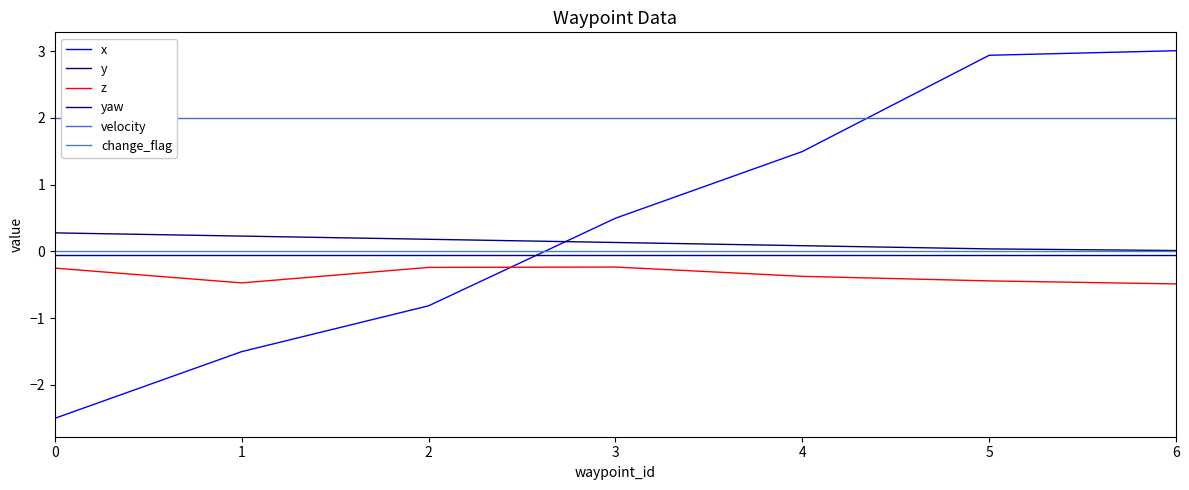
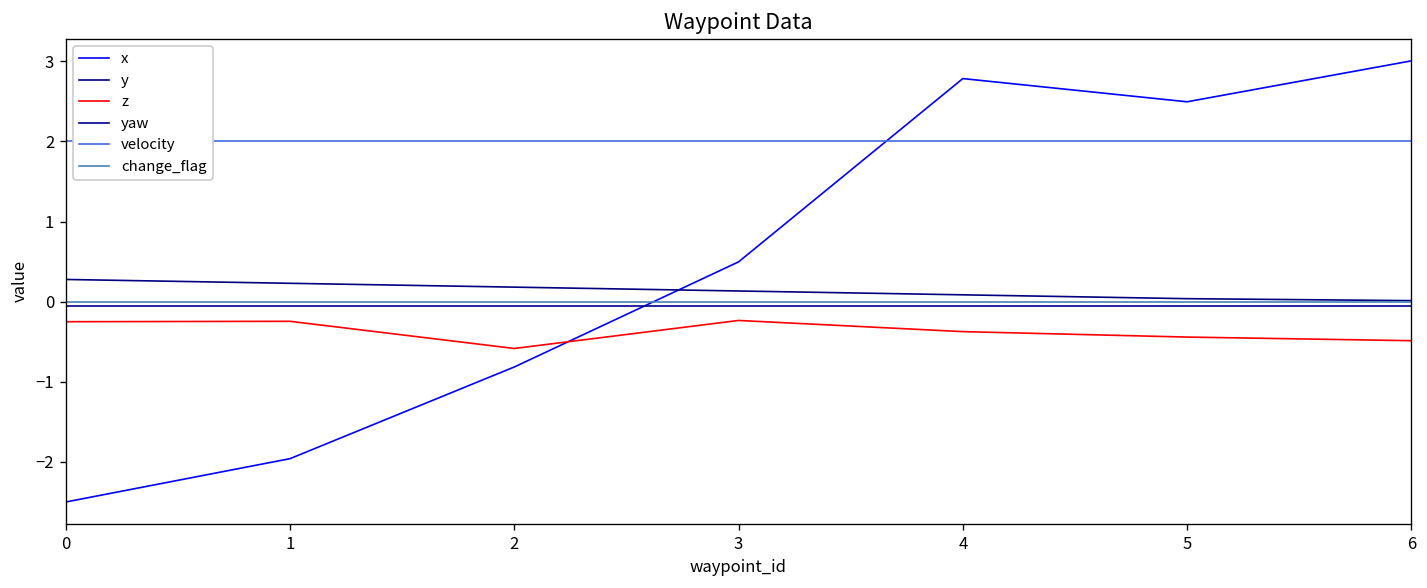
x, 1: -1.5 -> -2.0
z, 1: -0.5 -> -0.2
z, 2: -0.2 -> -0.6
x, 4: 1.5 -> 2.8
x, 5: 2.9 -> 2.5
